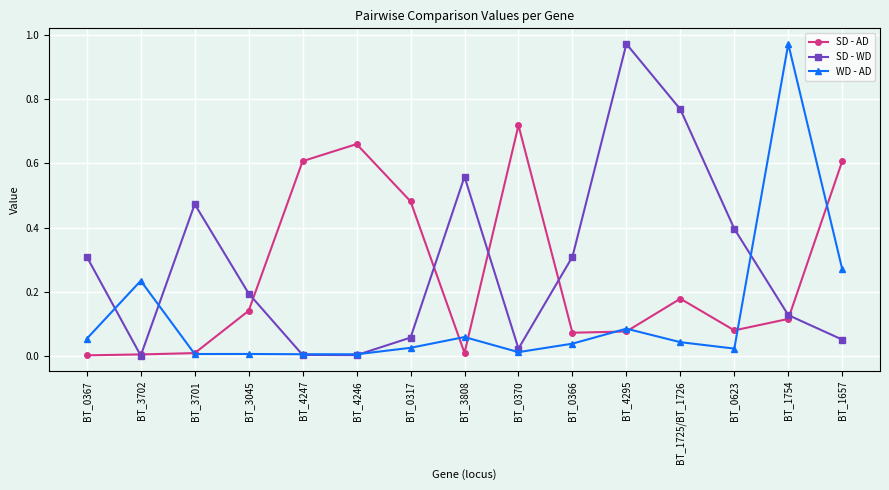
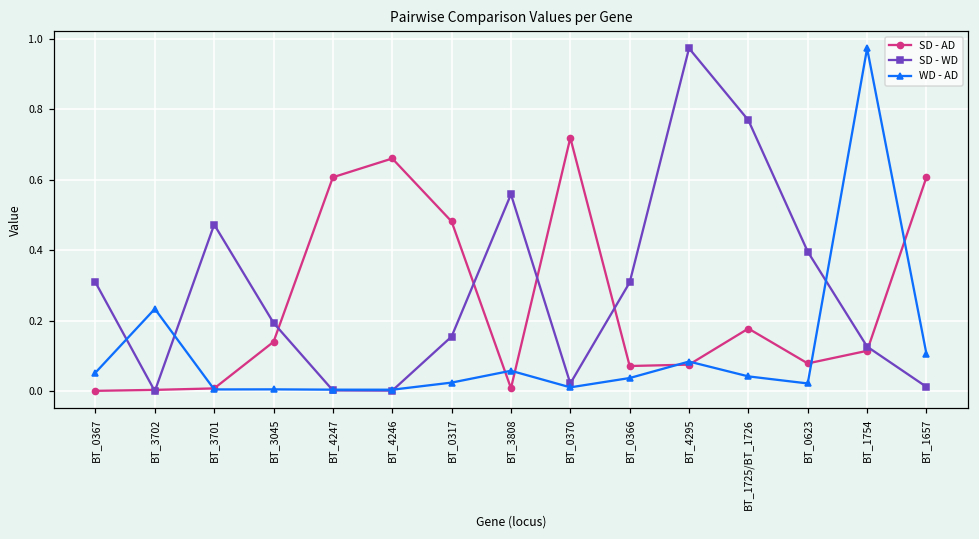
SD - WD, BT_0317: 0.06 -> 0.16
SD - WD, BT_1657: 0.05 -> 0.01
WD - AD, BT_1657: 0.27 -> 0.11
